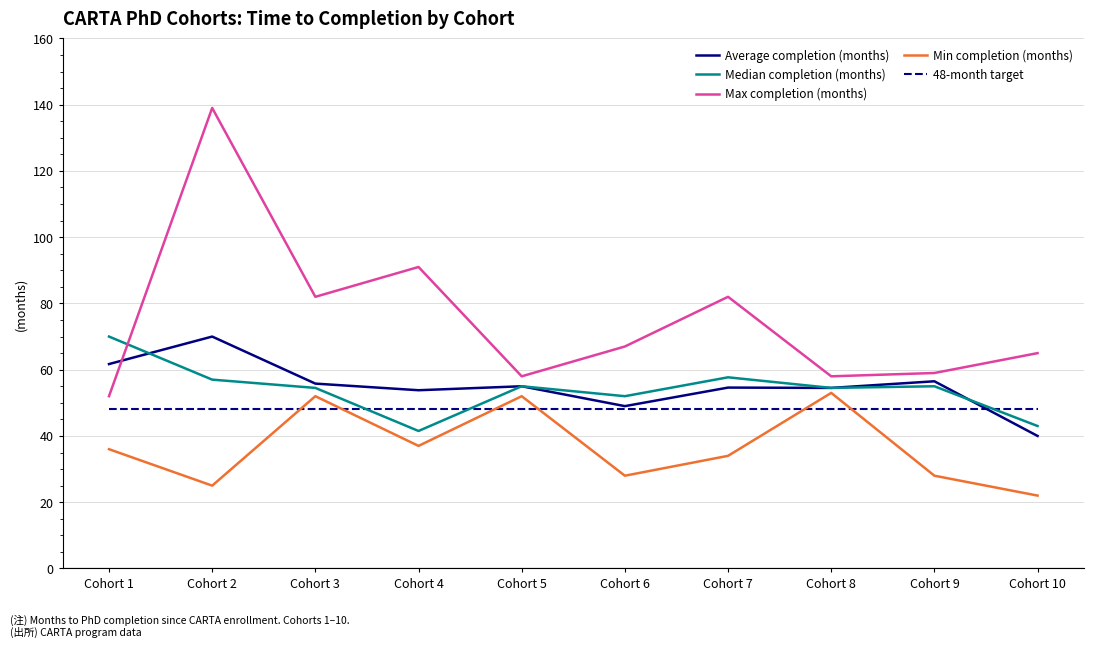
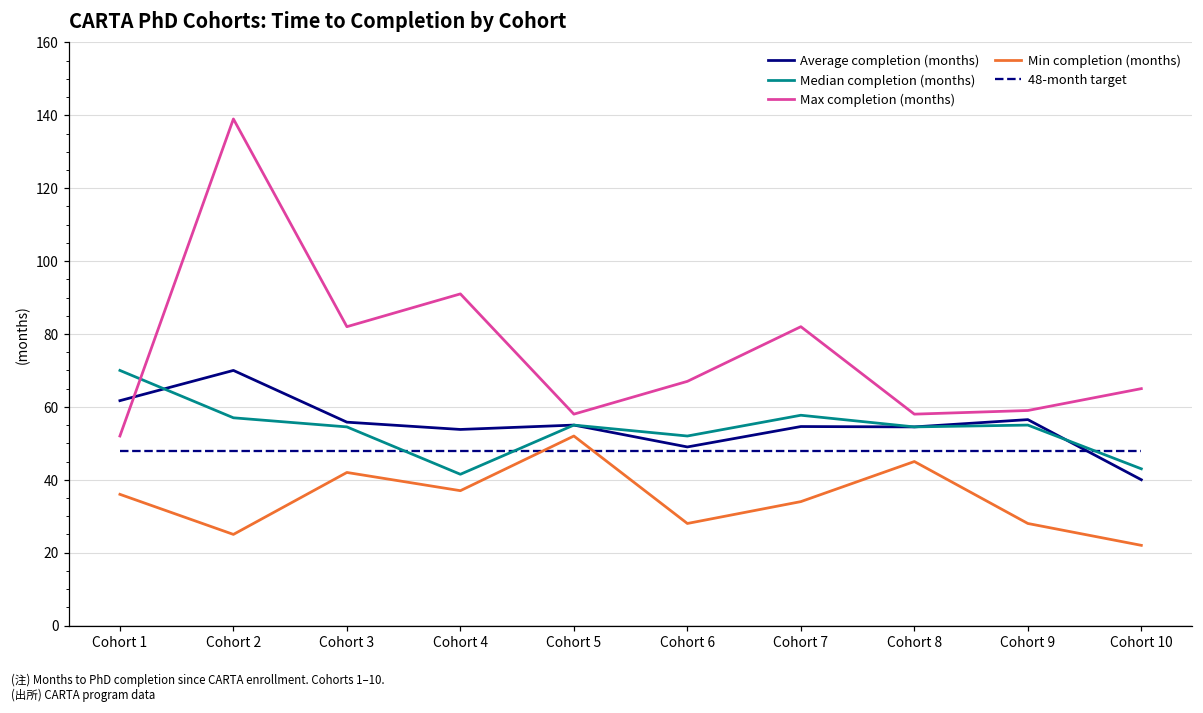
Min completion (months), Cohort 3: 52 -> 42
Min completion (months), Cohort 8: 53 -> 45
